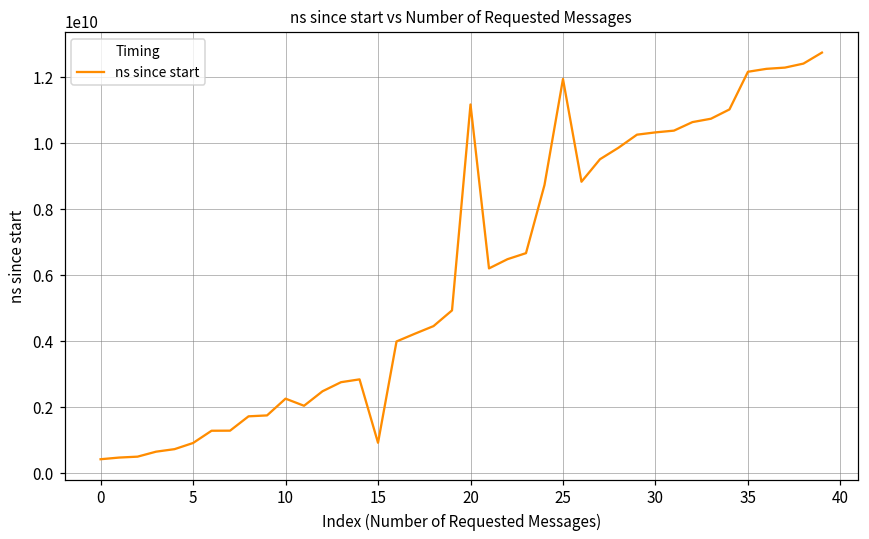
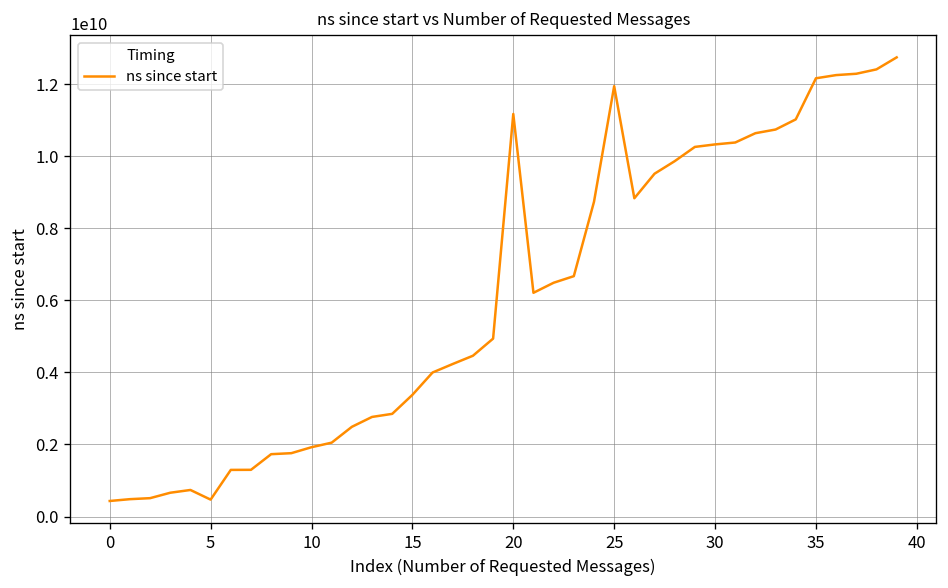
5: 900000000 -> 500000000
10: 2300000000 -> 1900000000
15: 900000000 -> 3400000000
